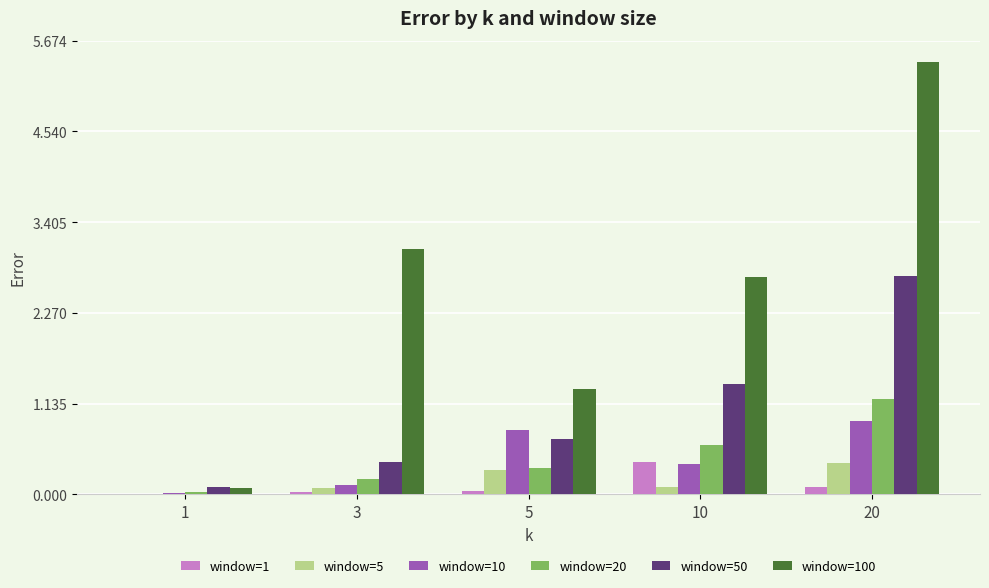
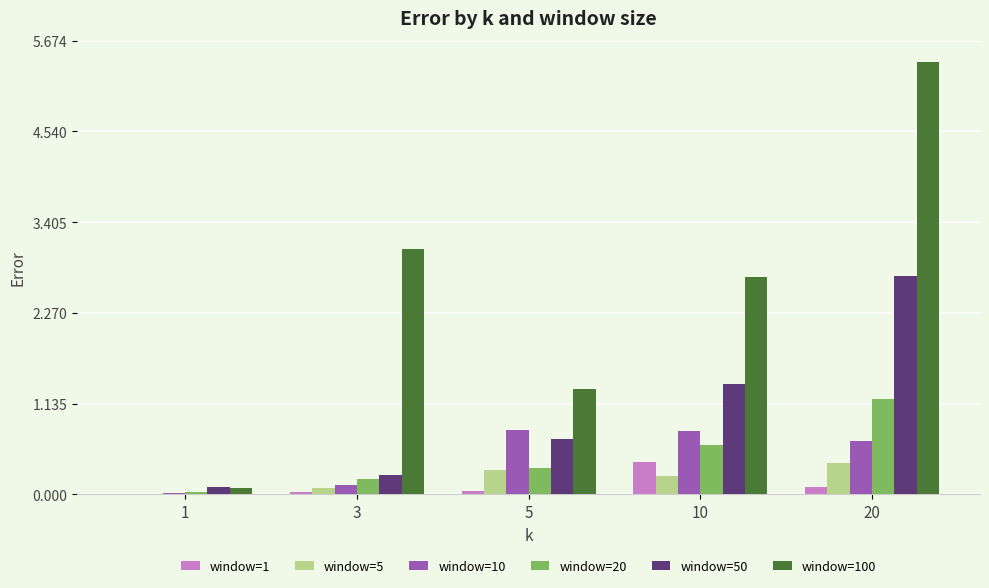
window=50, 3: 0.4 -> 0.2
window=5, 10: 0.1 -> 0.2
window=10, 10: 0.4 -> 0.8
window=10, 20: 0.9 -> 0.7
